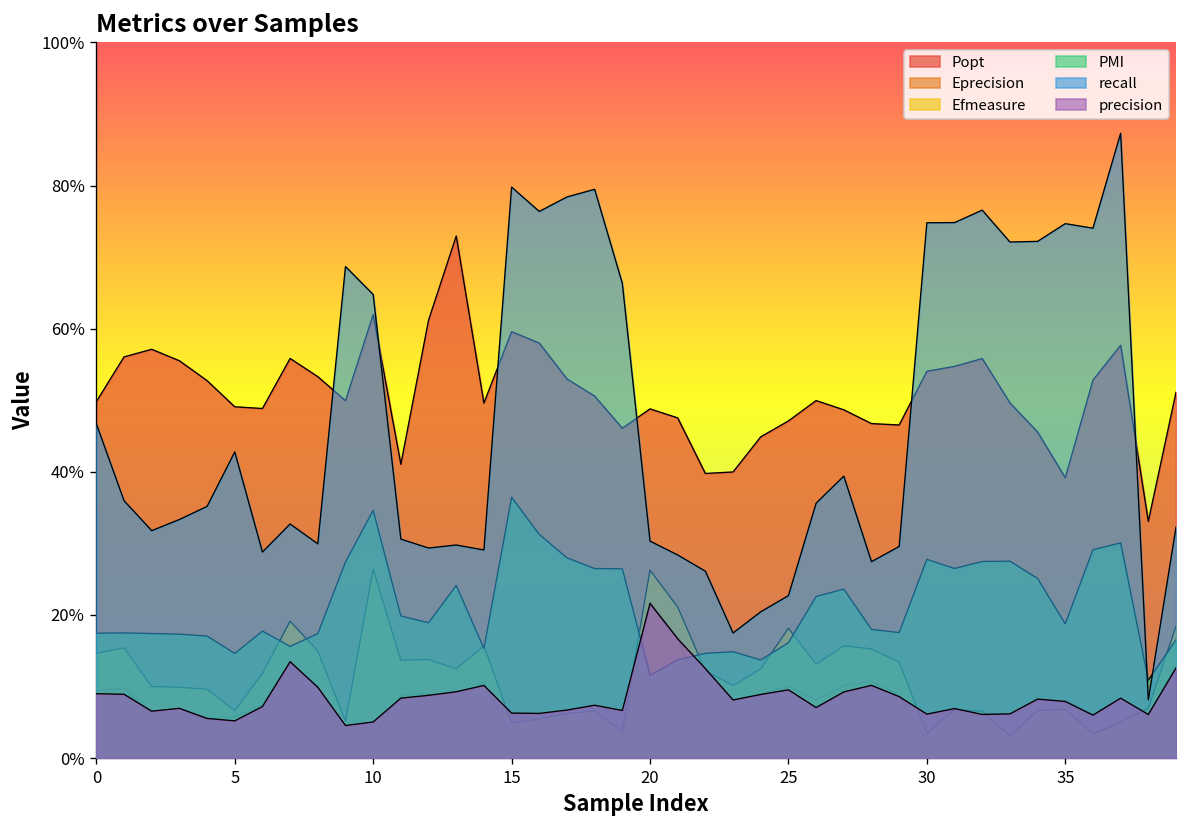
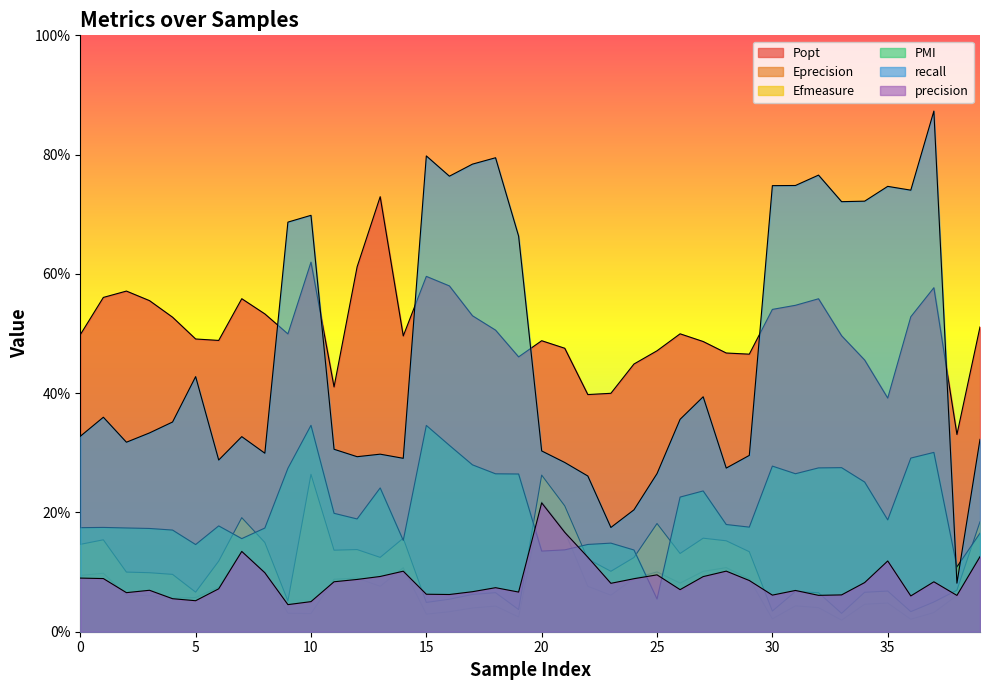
recall, 0: 47% -> 33%
recall, 10: 65% -> 70%
PMI, 15: 36% -> 35%
PMI, 20: 12% -> 14%
PMI, 25: 16% -> 5%
recall, 25: 23% -> 27%
precision, 35: 8% -> 12%
